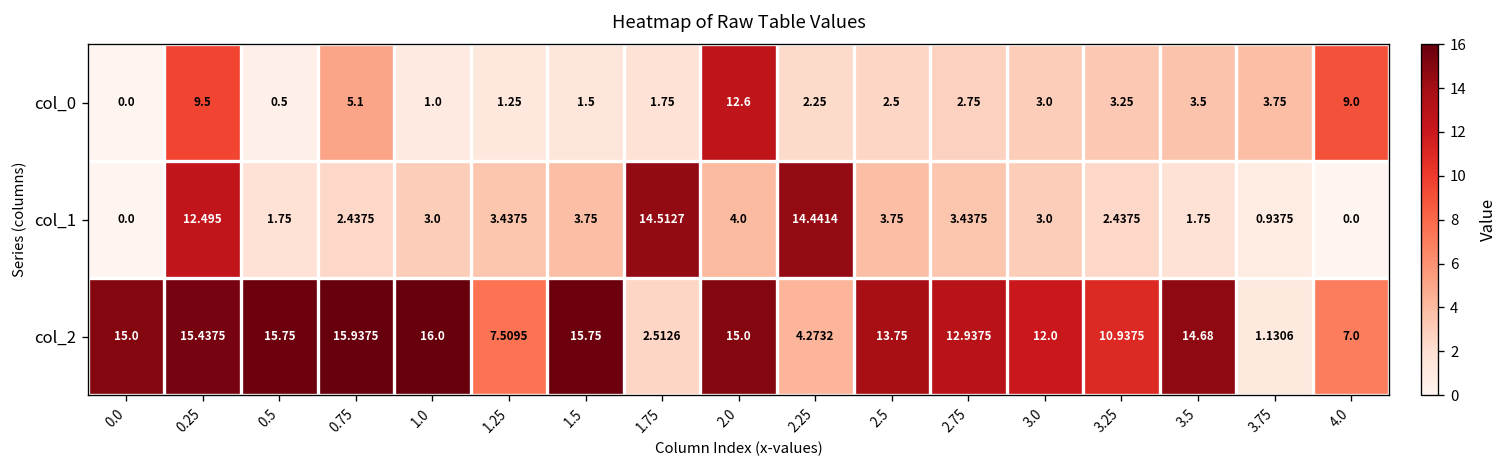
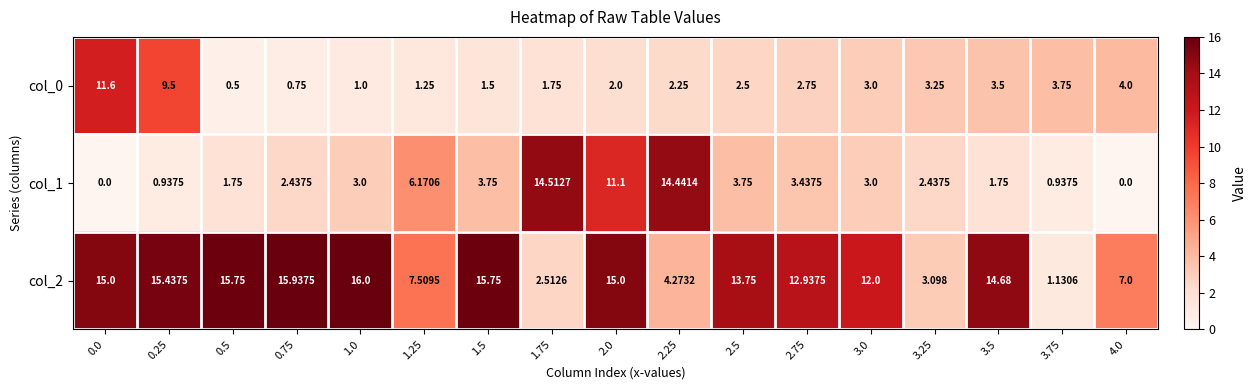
col_0, 0.0: 0.0 -> 11.6
col_0, 0.75: 5.1 -> 0.75
col_0, 2.0: 12.6 -> 2.0
col_0, 4.0: 9.0 -> 4.0
col_1, 0.25: 12.495 -> 0.9375
col_1, 1.25: 3.4375 -> 6.1706
col_1, 2.0: 4.0 -> 11.1
col_2, 3.25: 10.9375 -> 3.098
